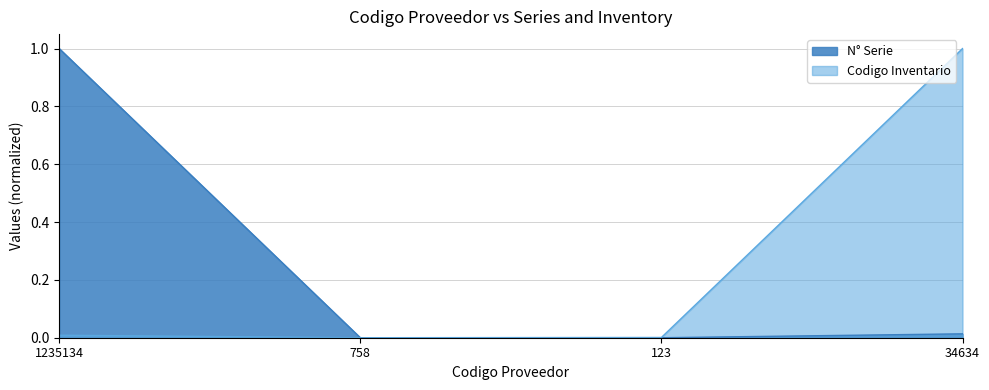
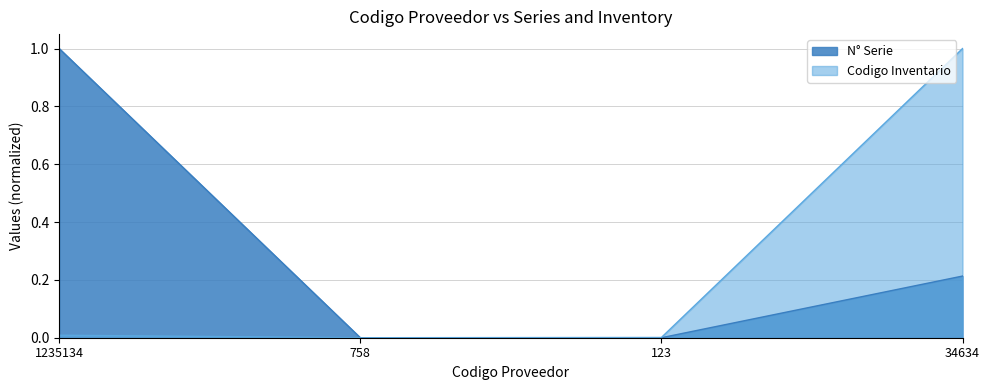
N° Serie, 34634: 0.01 -> 0.21
